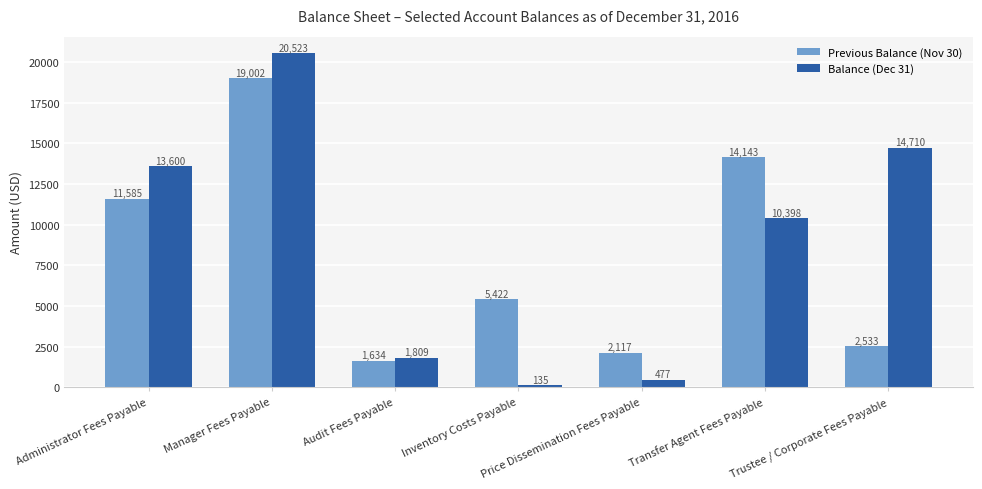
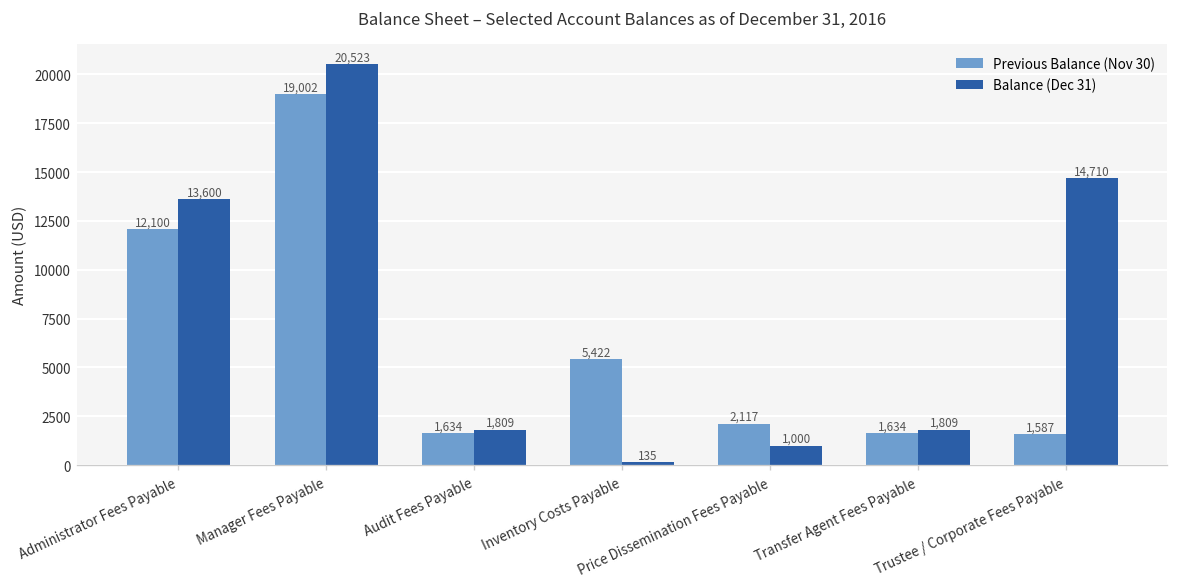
Previous Balance (Nov 30), Administrator Fees Payable: 11,585 -> 12,100
Balance (Dec 31), Price Dissemination Fees Payable: 477 -> 1,000
Previous Balance (Nov 30), Transfer Agent Fees Payable: 14,143 -> 1,634
Balance (Dec 31), Transfer Agent Fees Payable: 10,398 -> 1,809
Previous Balance (Nov 30), Trustee / Corporate Fees Payable: 2,533 -> 1,587
